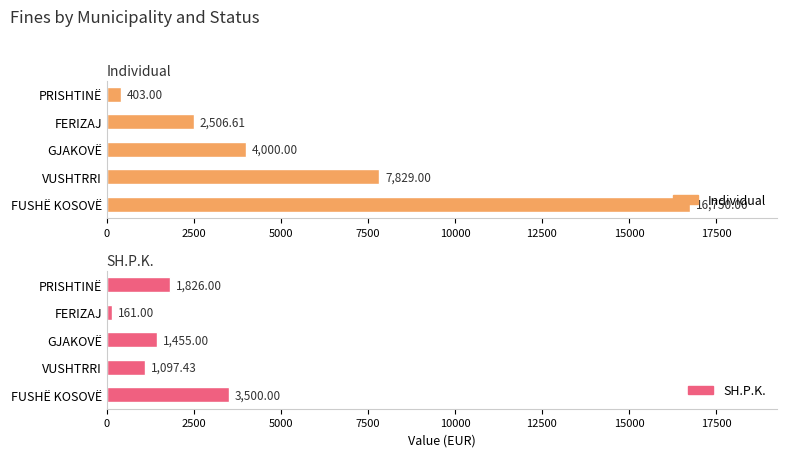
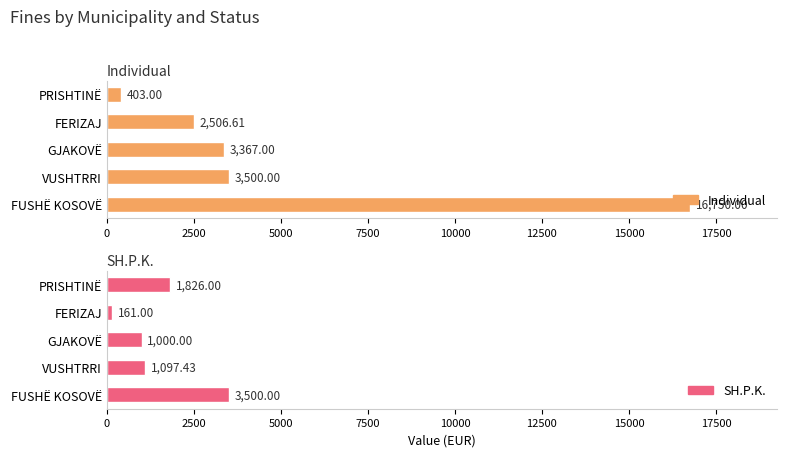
Individual, GJAKOVË: 4,000.00 -> 3,367.00
Individual, VUSHTRRI: 7,829.00 -> 3,500.00
SH.P.K., GJAKOVË: 1,455.00 -> 1,000.00
